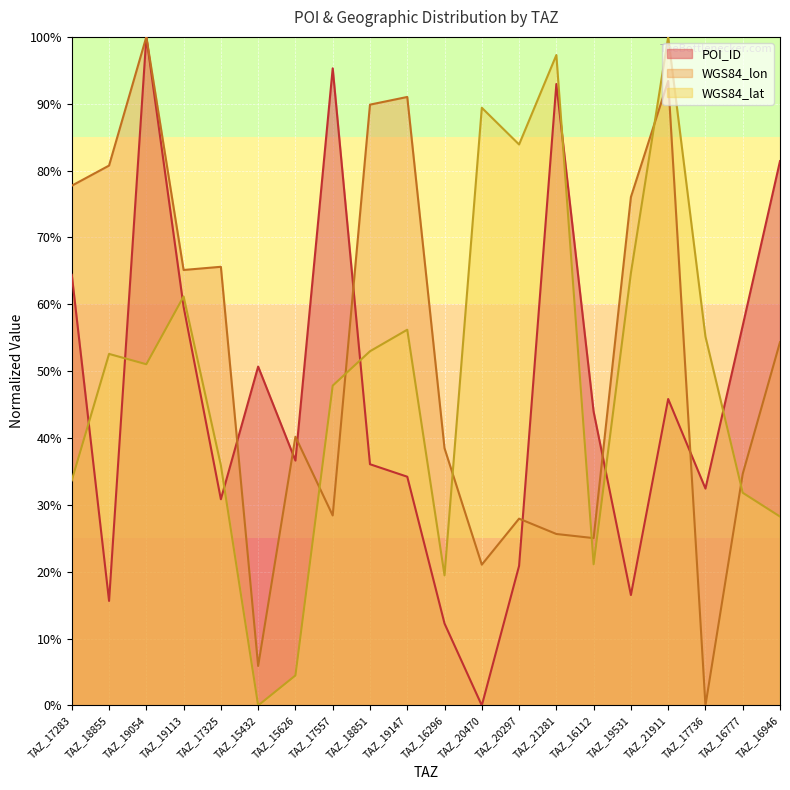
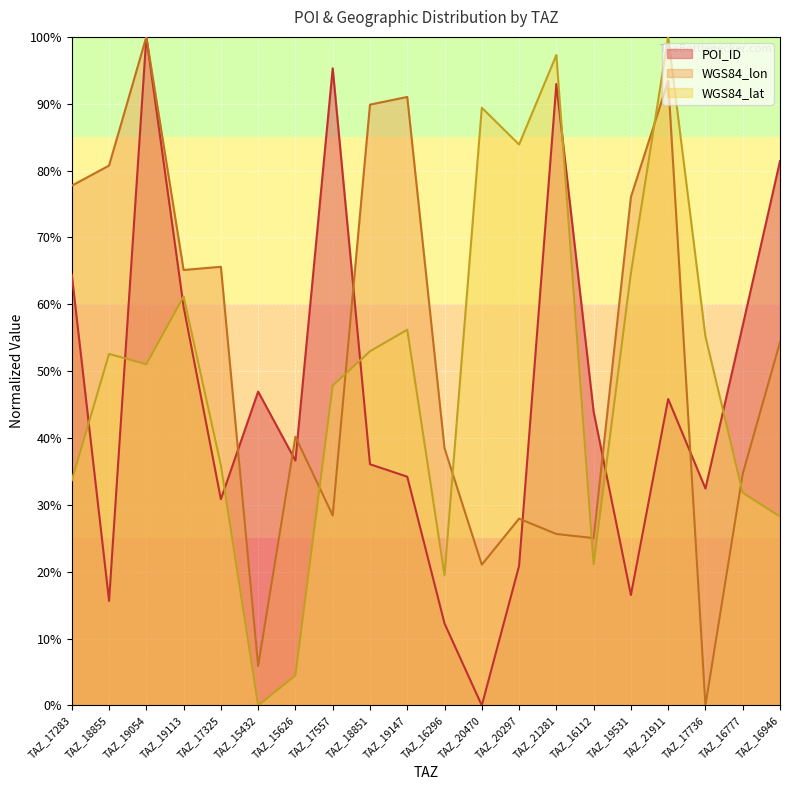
POI_ID, TAZ_15432: 51% -> 47%
